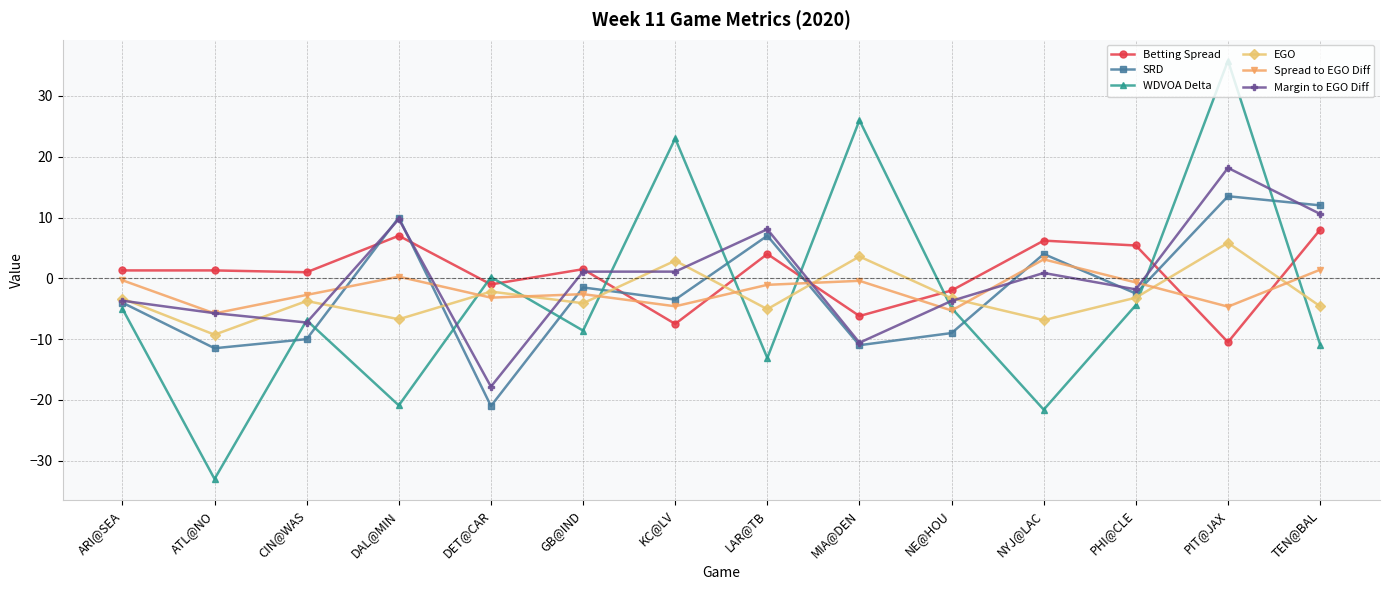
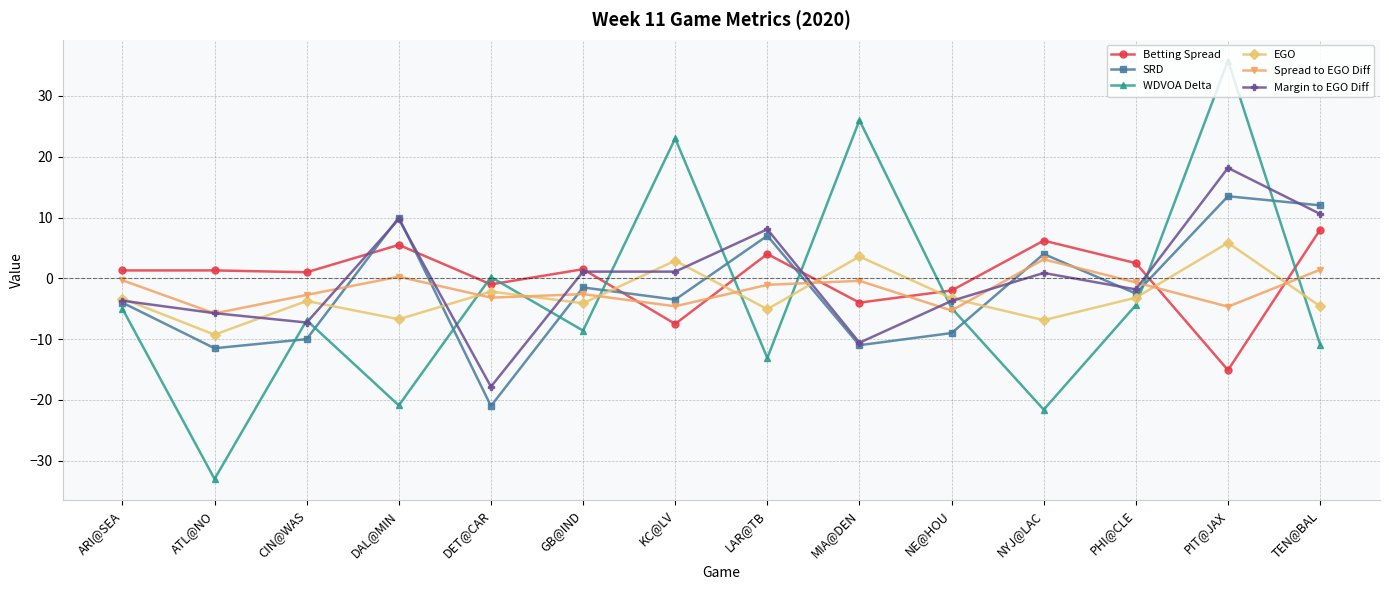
Betting Spread, DAL@MIN: 7 -> 6
Betting Spread, MIA@DEN: -6 -> -4
Betting Spread, PHI@CLE: 5 -> 3
Betting Spread, PIT@JAX: -11 -> -15
